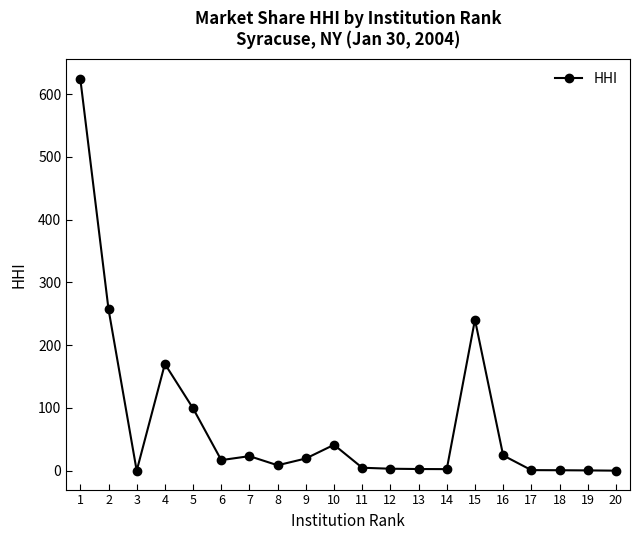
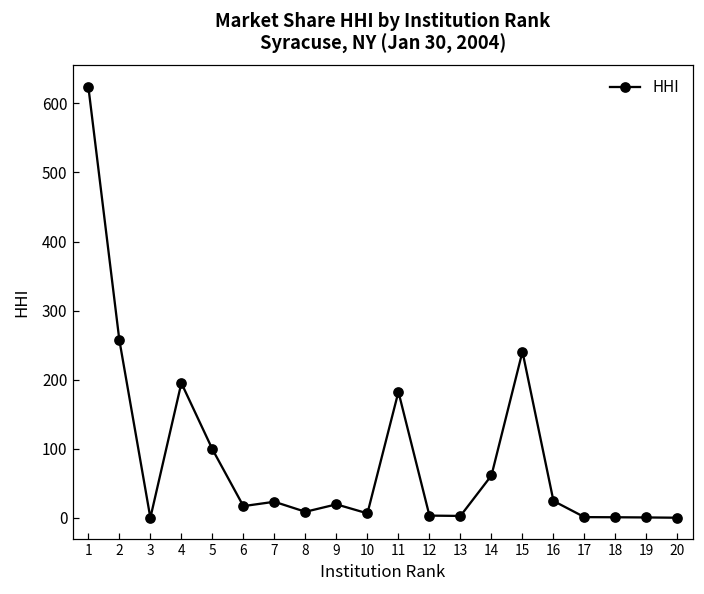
4: 170 -> 200
10: 40 -> 10
11: 0 -> 180
14: 0 -> 60
